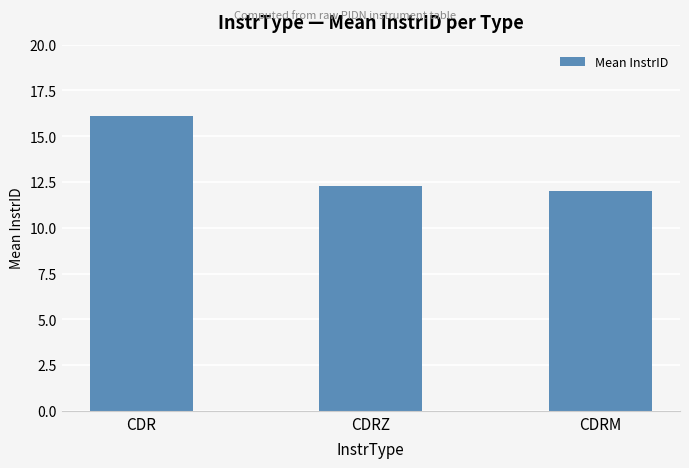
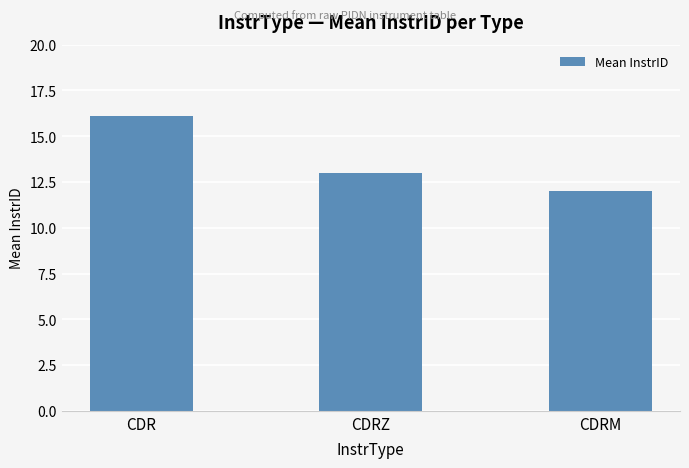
CDRZ: 12.3 -> 13.0
